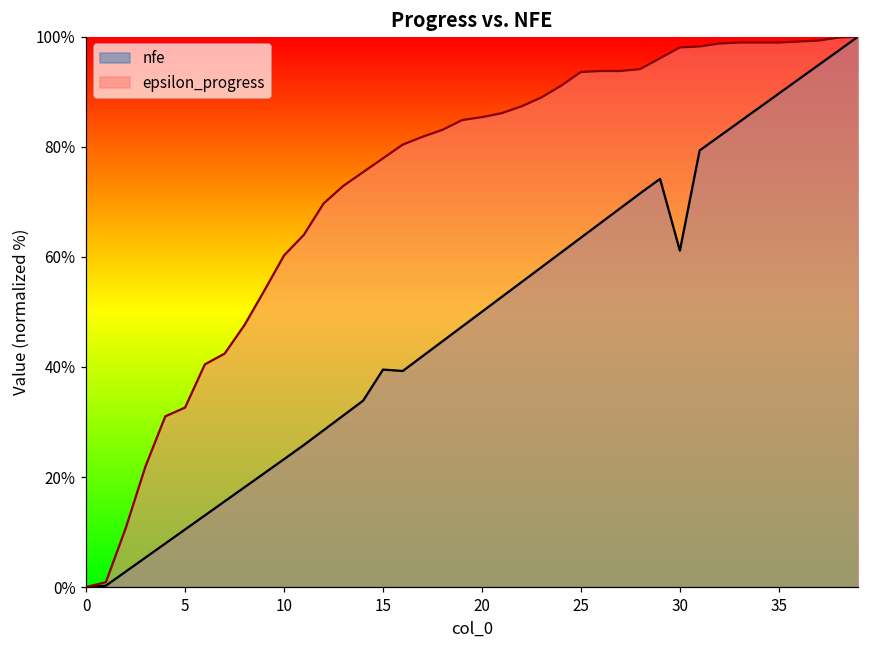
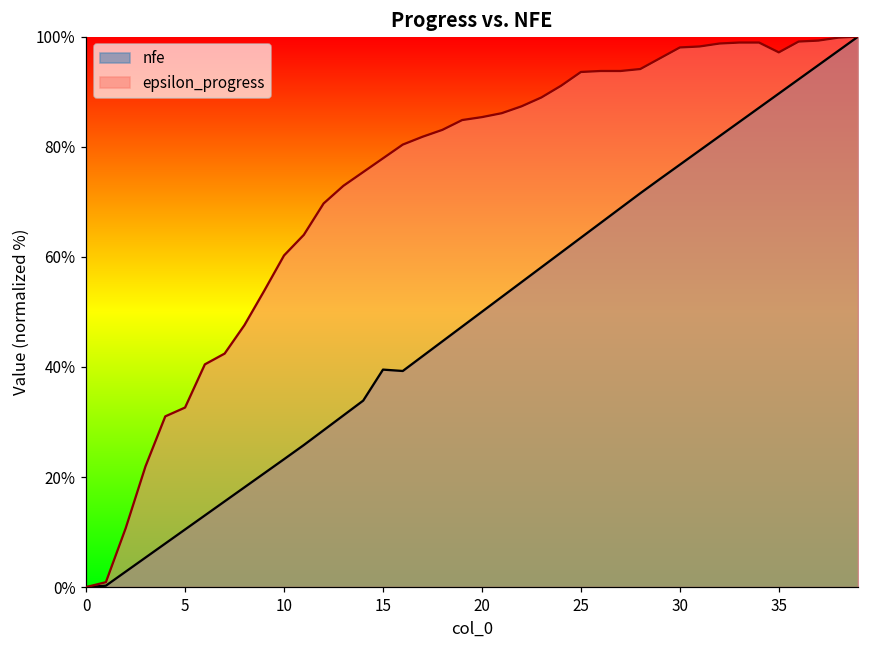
nfe, 30: 61% -> 77%
epsilon_progress, 35: 99% -> 97%
